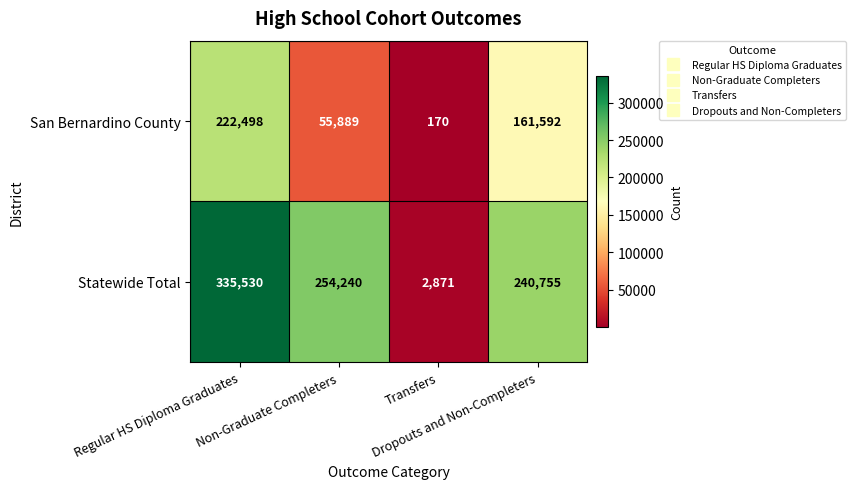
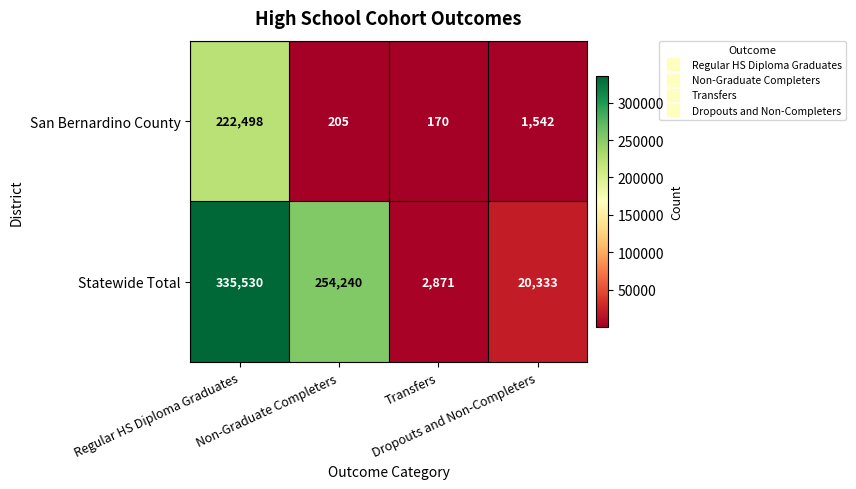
San Bernardino County, Non-Graduate Completers: 55,889 -> 205
San Bernardino County, Dropouts and Non-Completers: 161,592 -> 1,542
Statewide Total, Dropouts and Non-Completers: 240,755 -> 20,333
